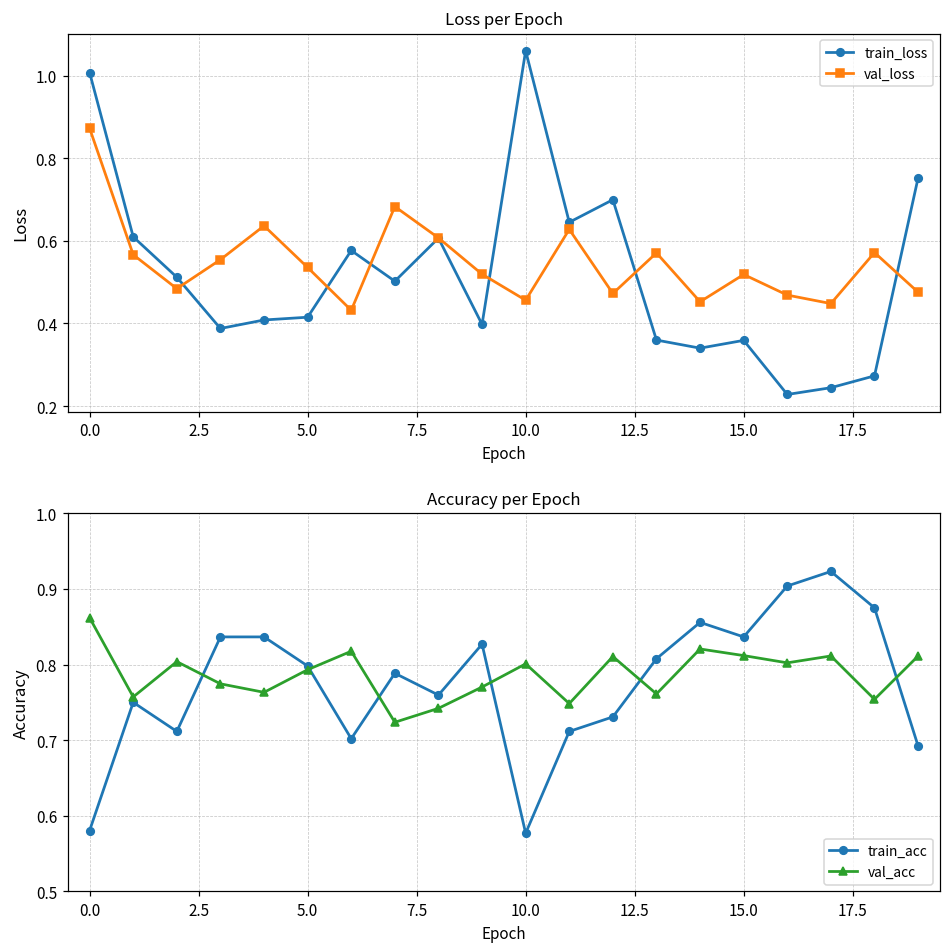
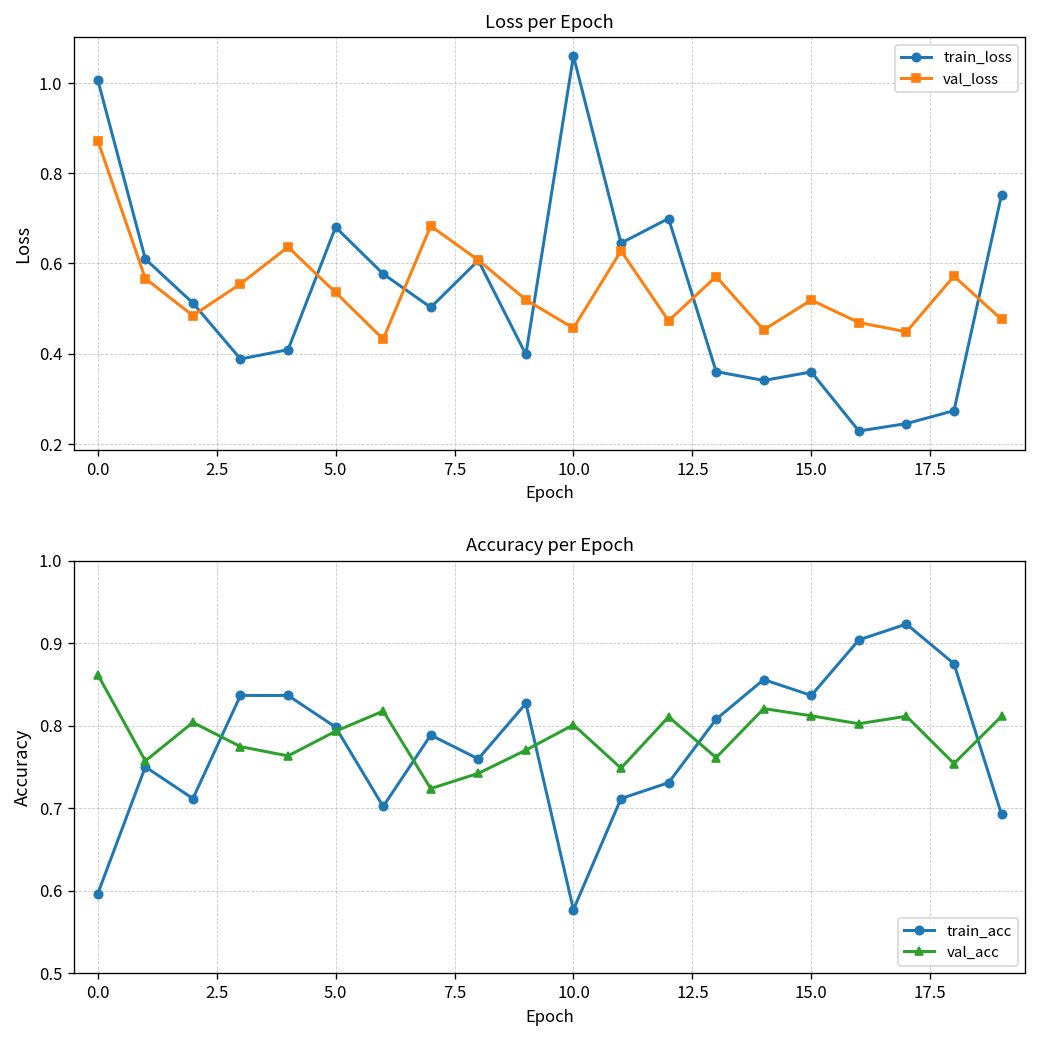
Loss per Epoch, train_loss, 5.0: 0.42 -> 0.68
Accuracy per Epoch, train_acc, 0.0: 0.58 -> 0.60
